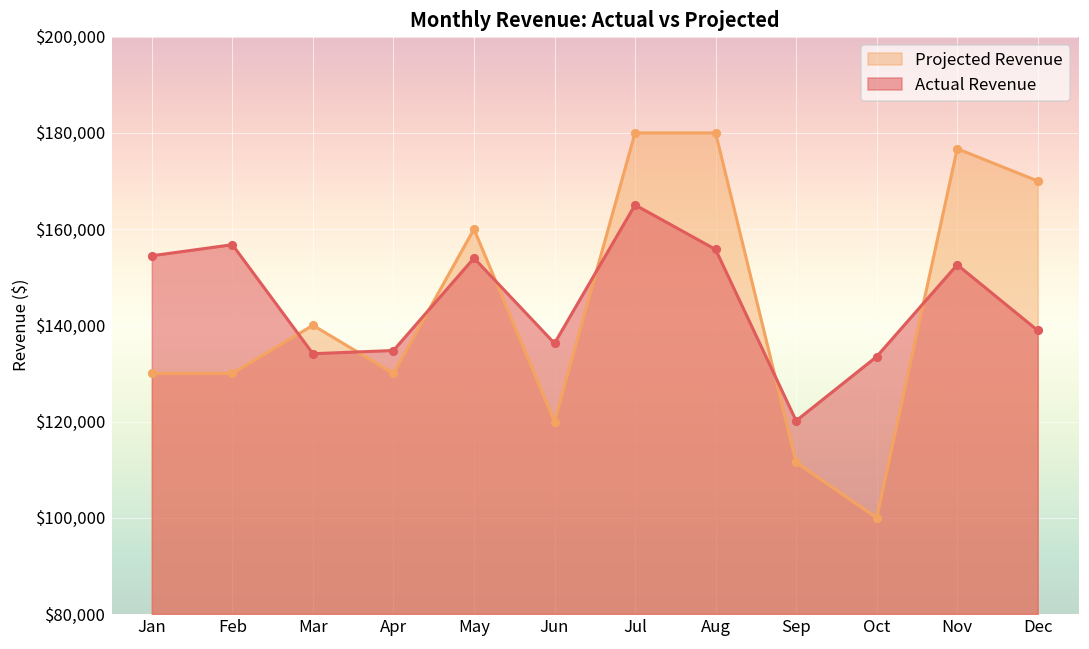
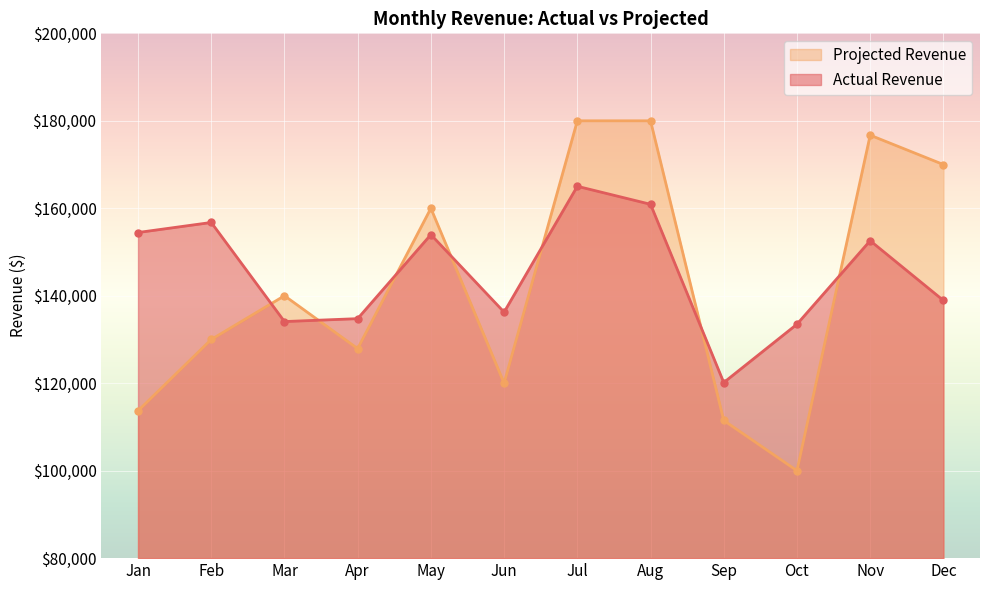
Projected Revenue, Jan: $130,000 -> $114,000
Projected Revenue, Apr: $130,000 -> $128,000
Actual Revenue, Aug: $156,000 -> $161,000
